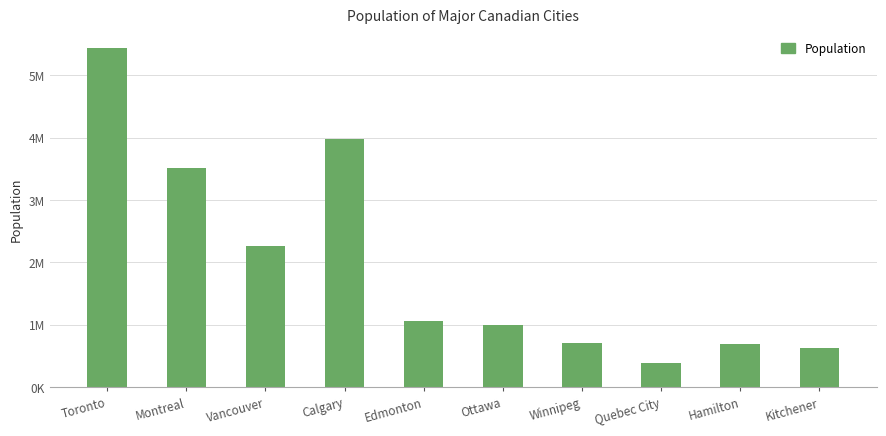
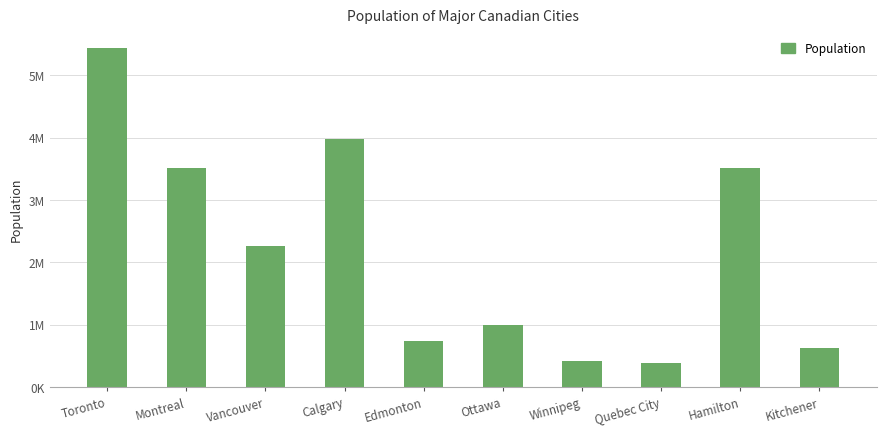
Edmonton: 1100000 -> 700000
Winnipeg: 700000 -> 400000
Hamilton: 700000 -> 3500000
